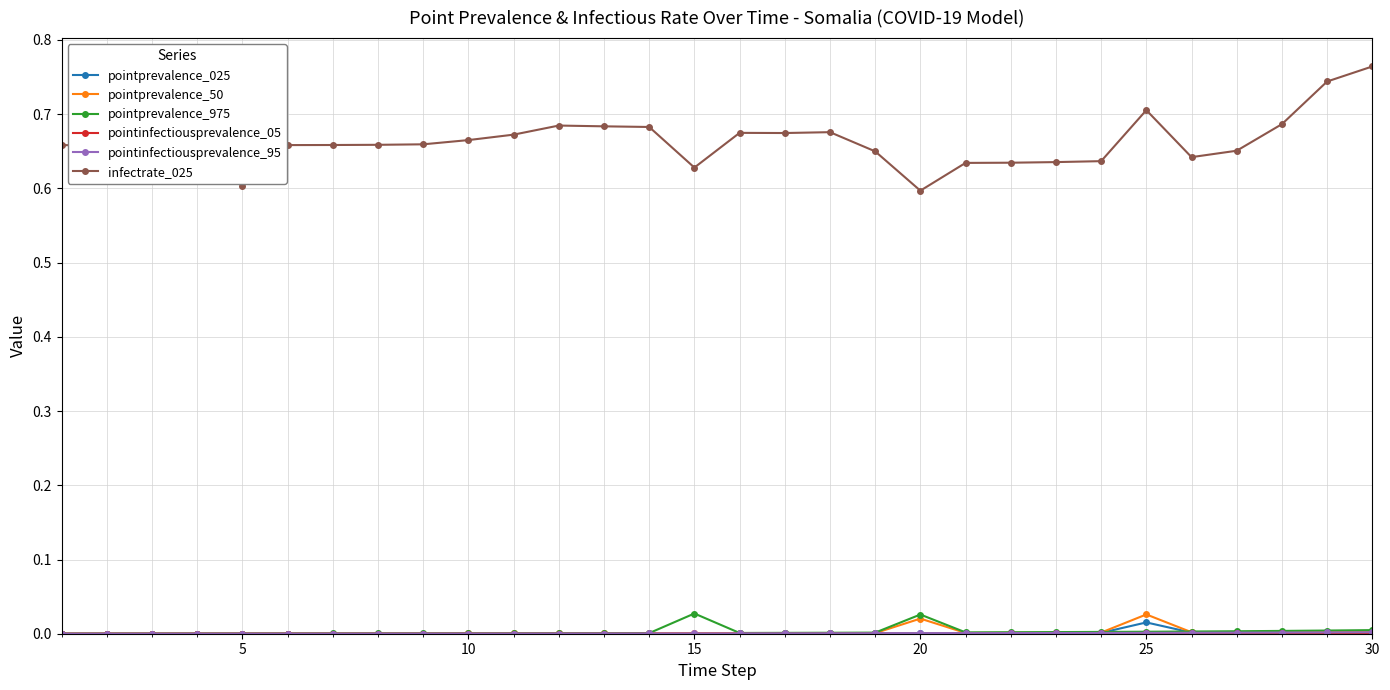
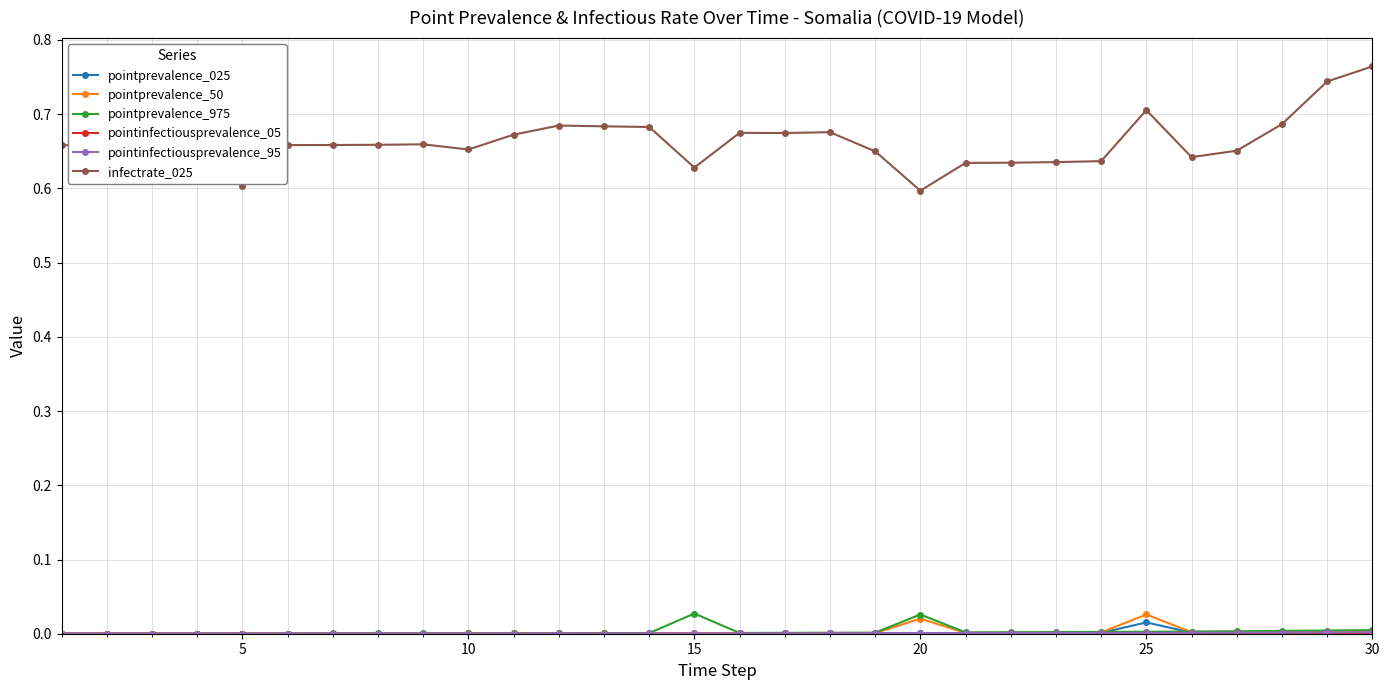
infectrate_025, 10: 0.67 -> 0.65
